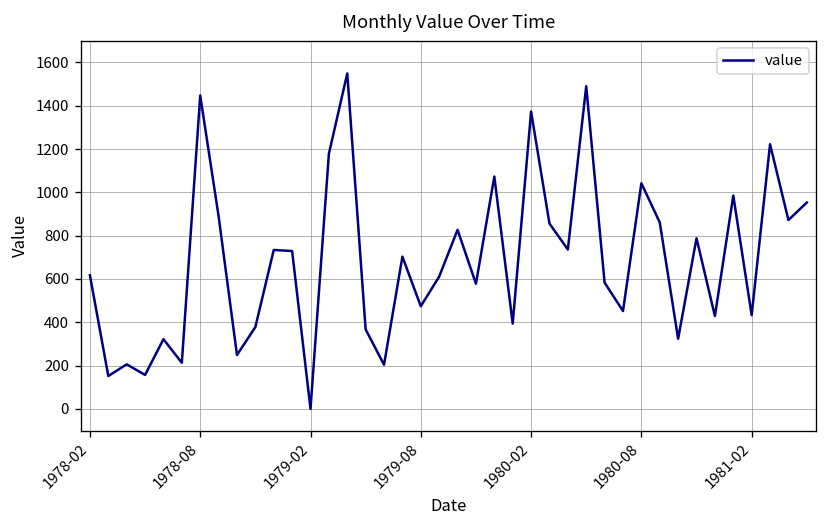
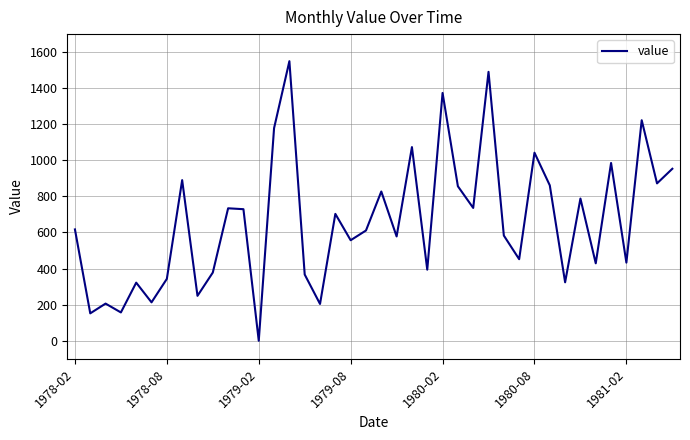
1978-08: 1450 -> 340
1979-08: 470 -> 560
